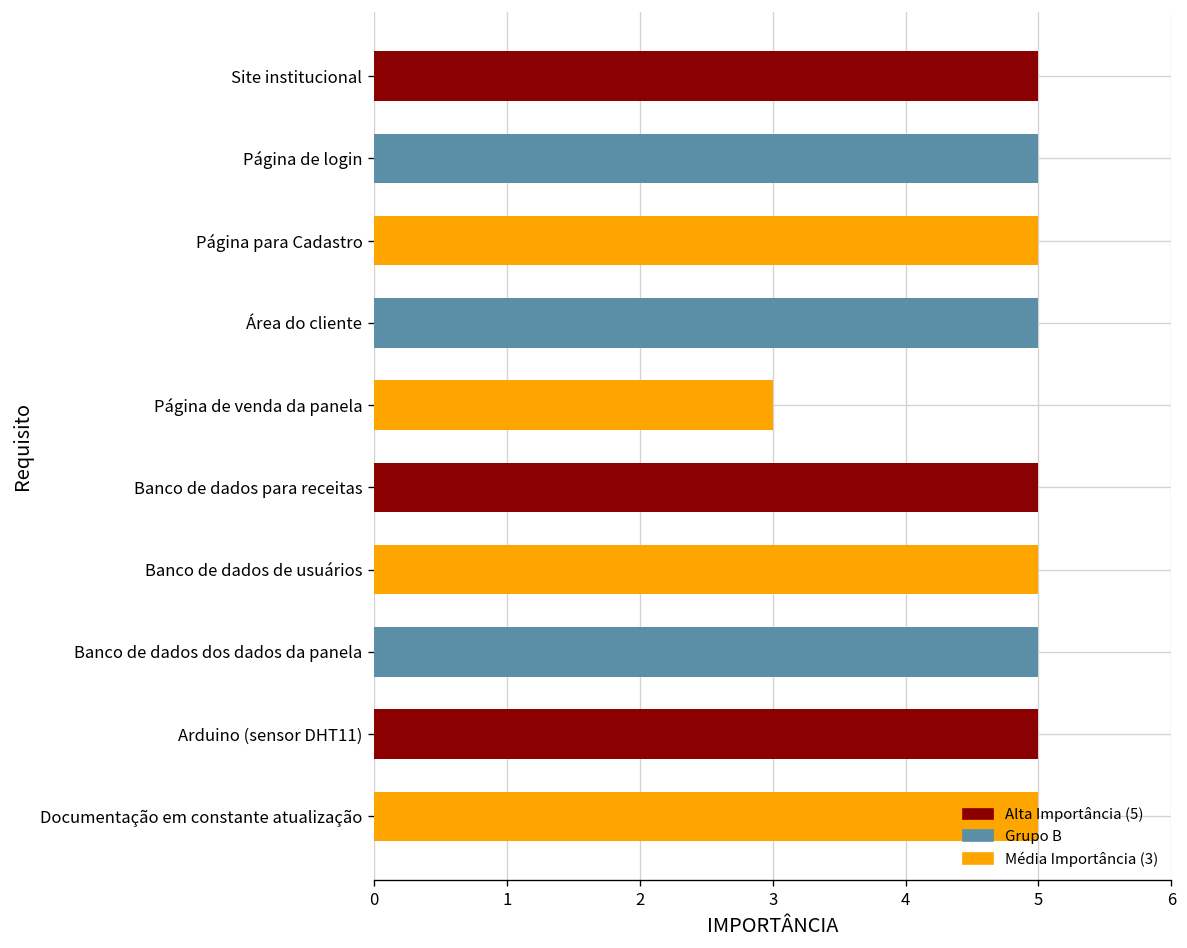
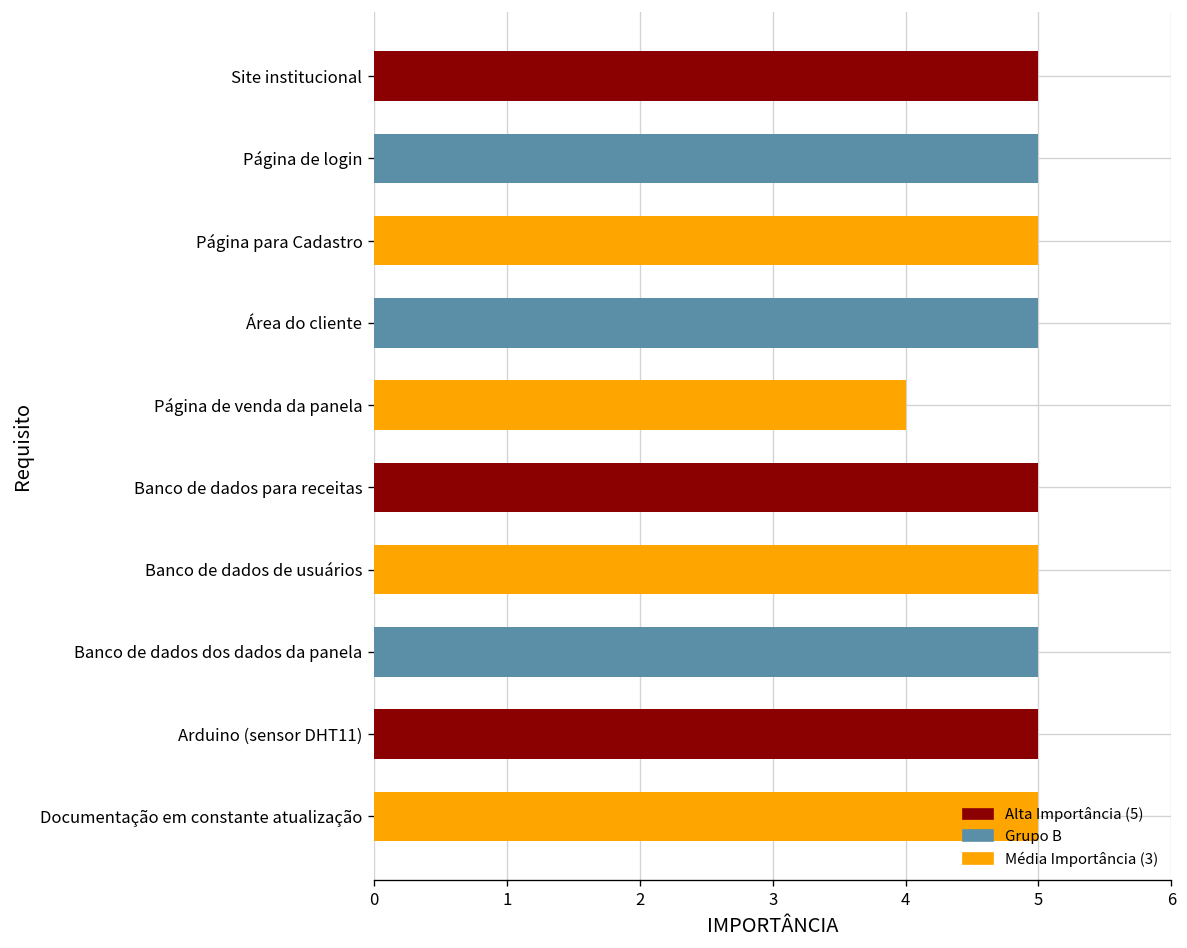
Página de venda da panela: 3 -> 4
